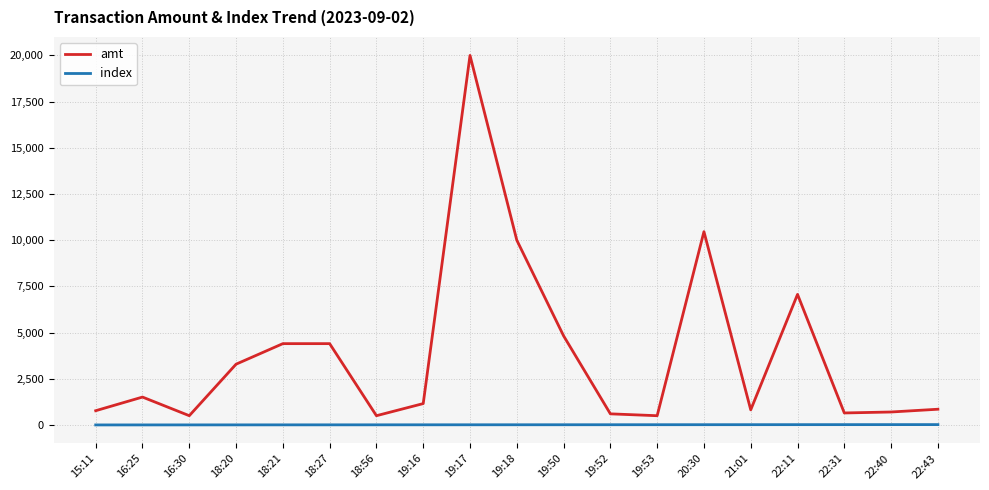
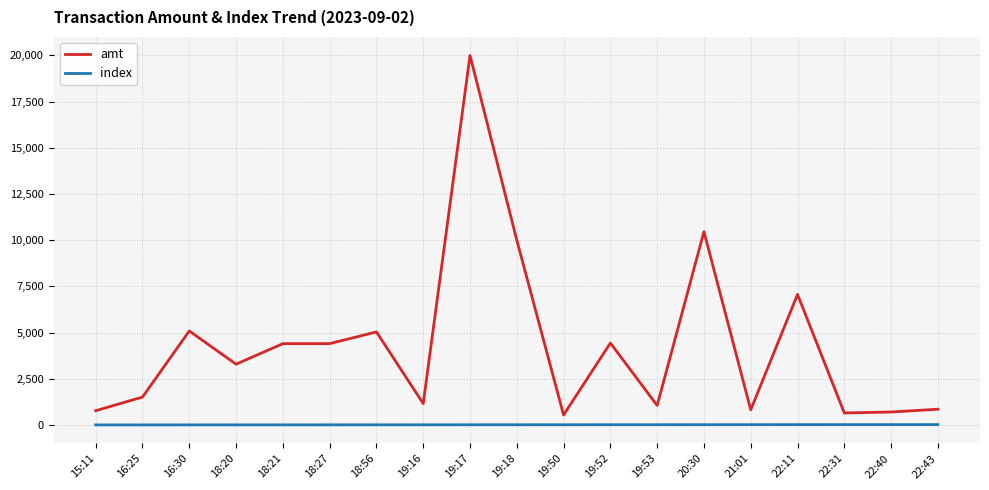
amt, 16:30: 500 -> 5,100
amt, 18:56: 500 -> 5,000
amt, 19:50: 4,800 -> 500
amt, 19:52: 600 -> 4,400
amt, 19:53: 500 -> 1,100
